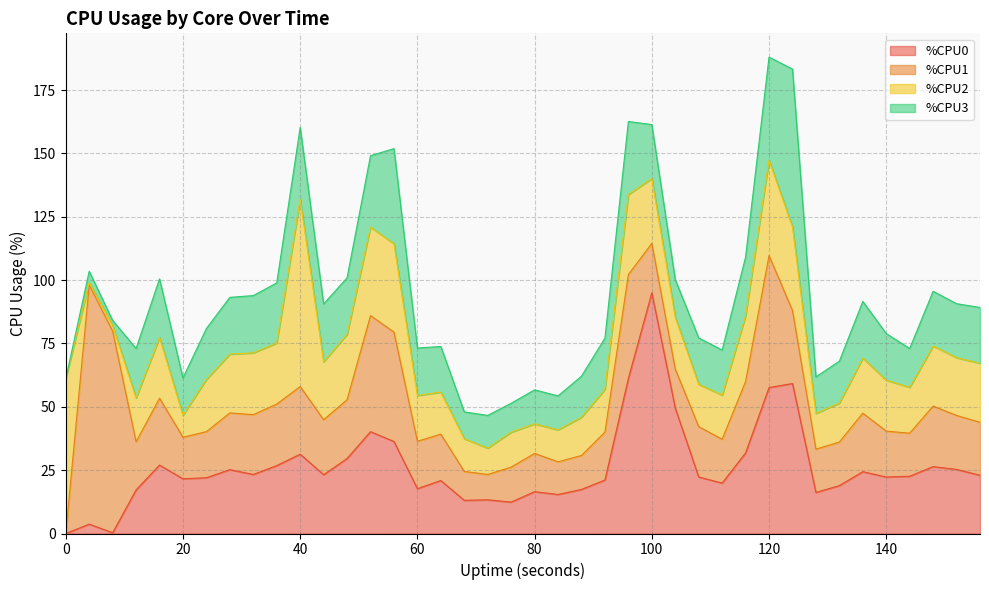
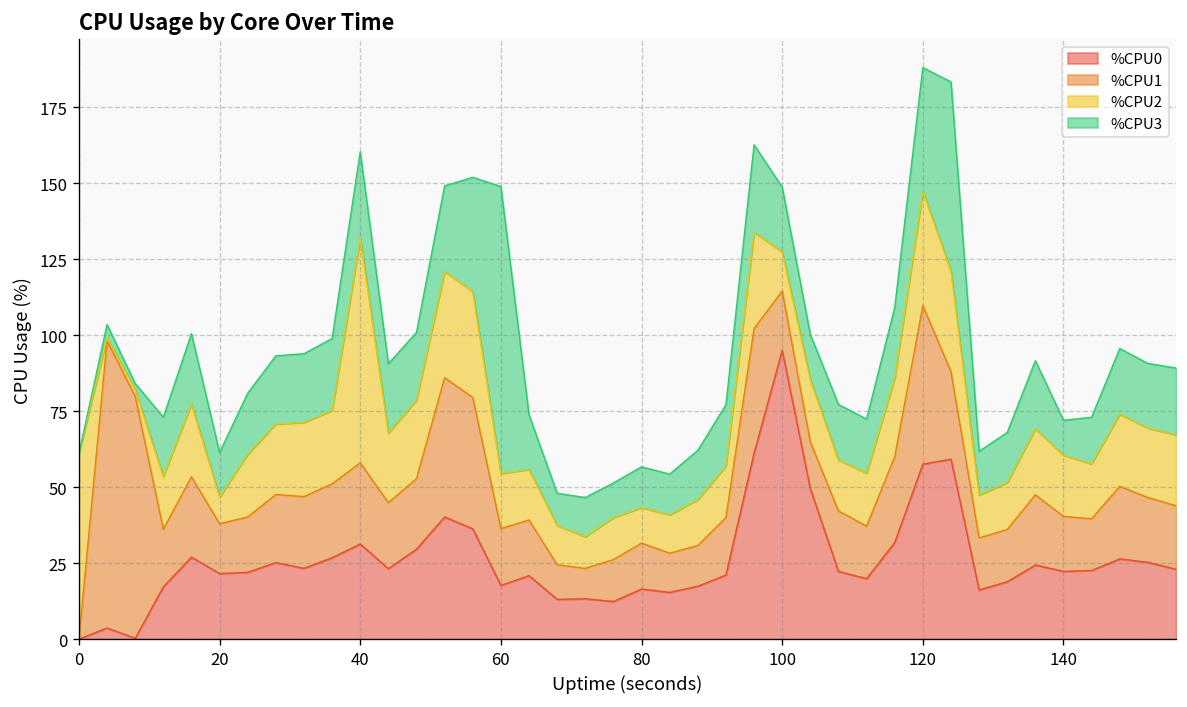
%CPU3, 60: 19 -> 94
%CPU2, 100: 26 -> 13
%CPU3, 140: 18 -> 11
